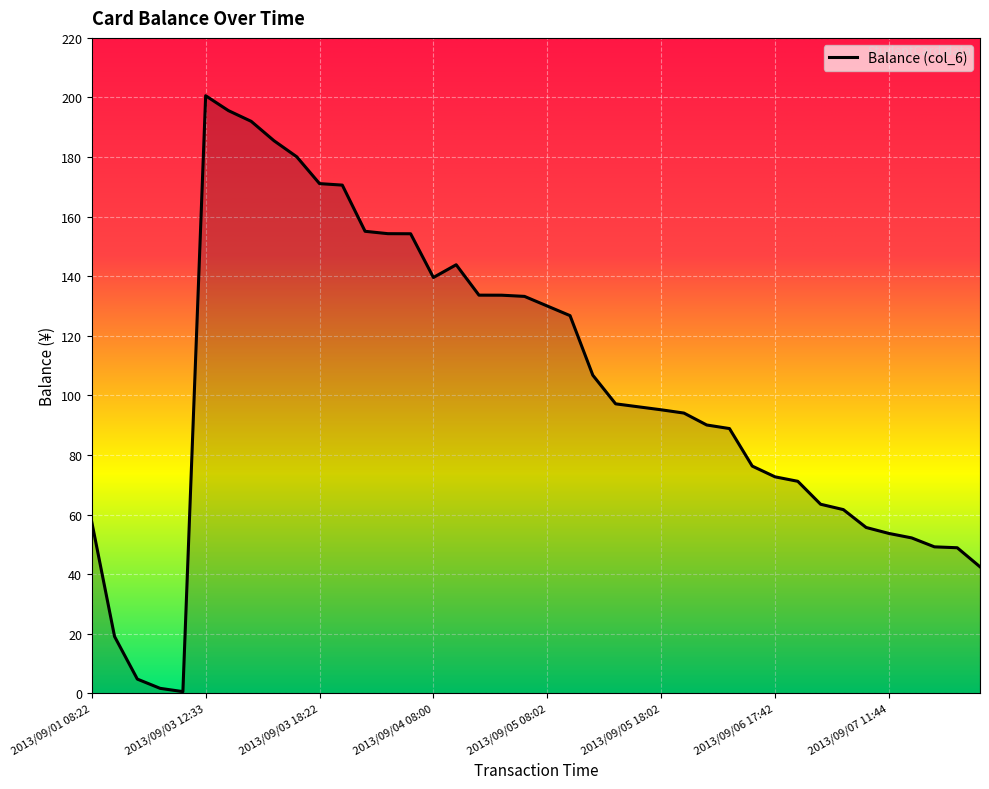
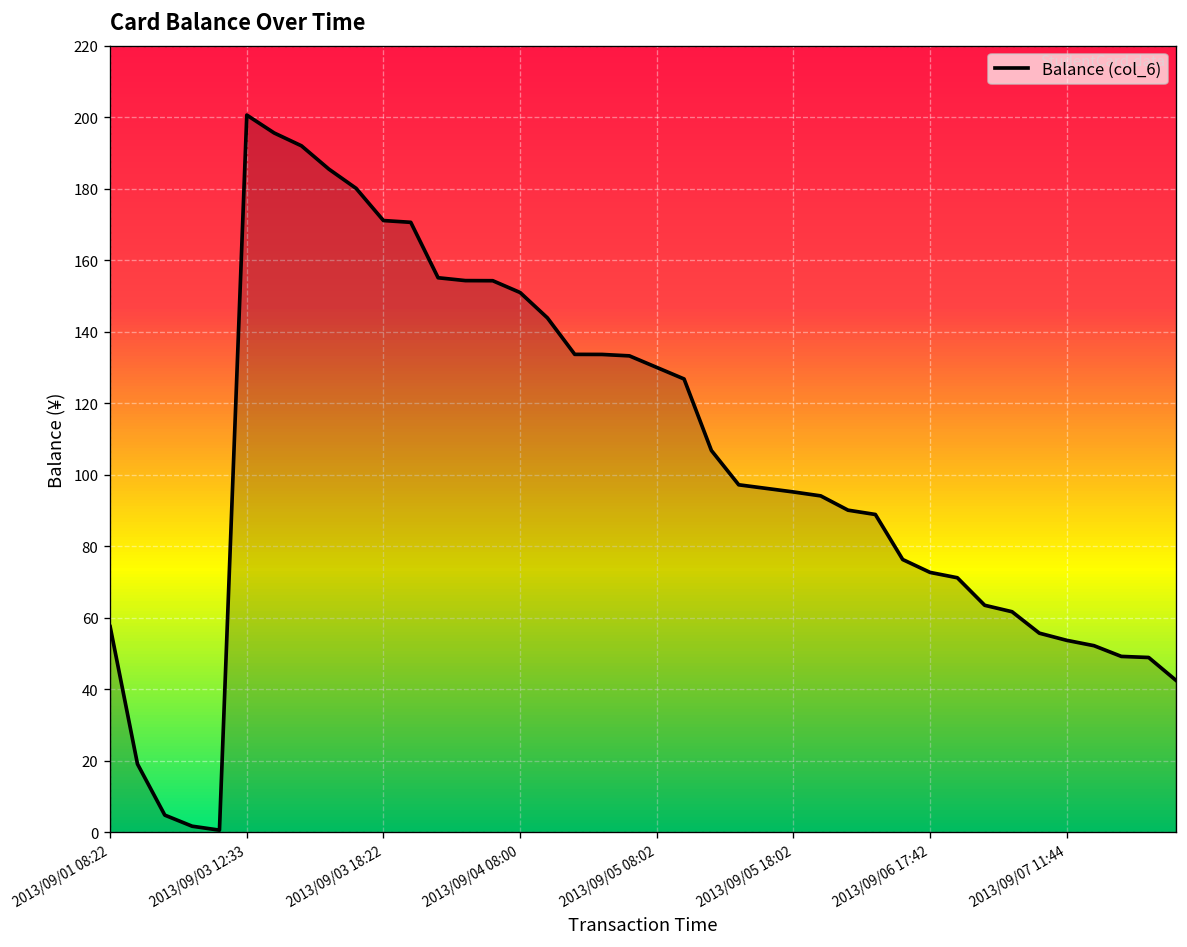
2013/09/04 08:00: 140 -> 151
